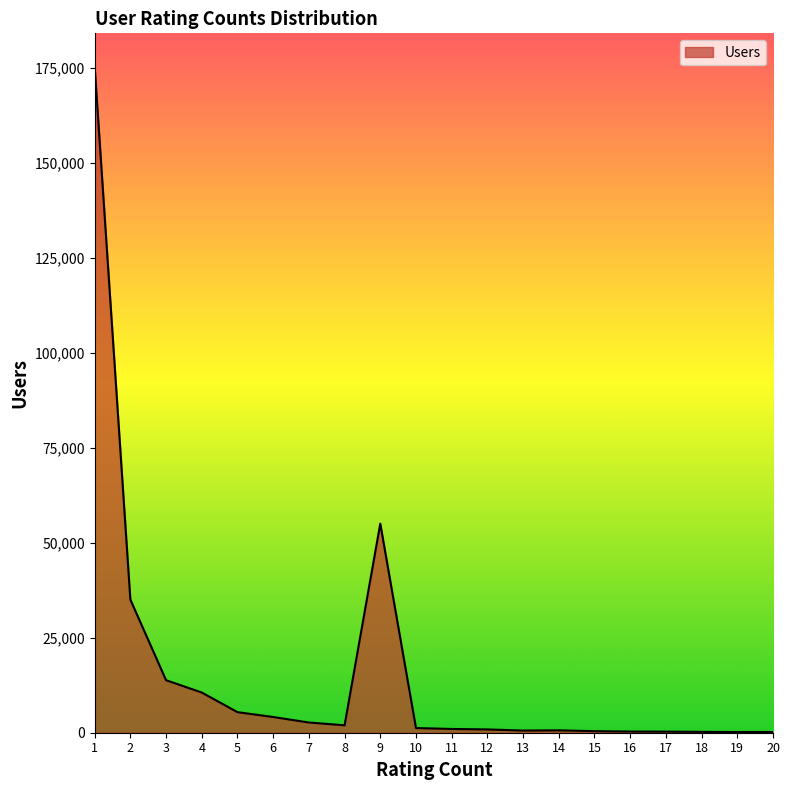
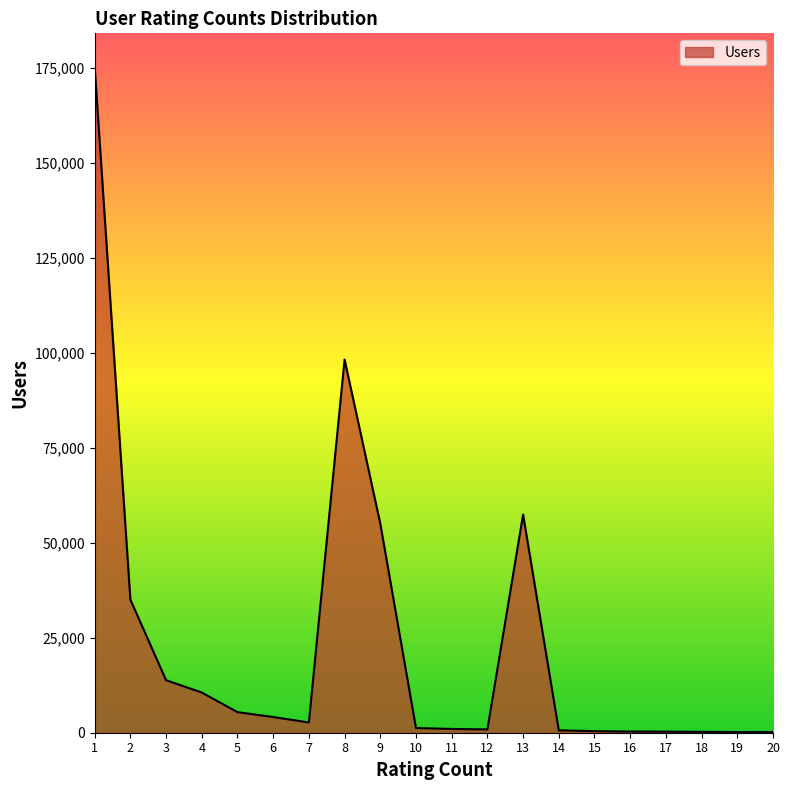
8: 2,000 -> 98,000
13: 1,000 -> 57,000
